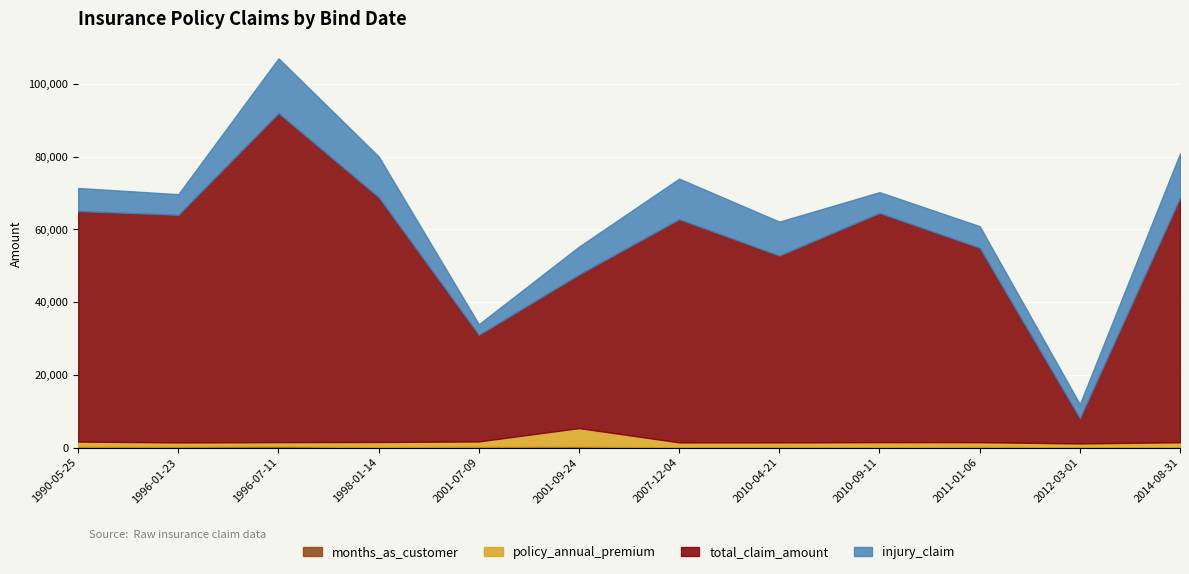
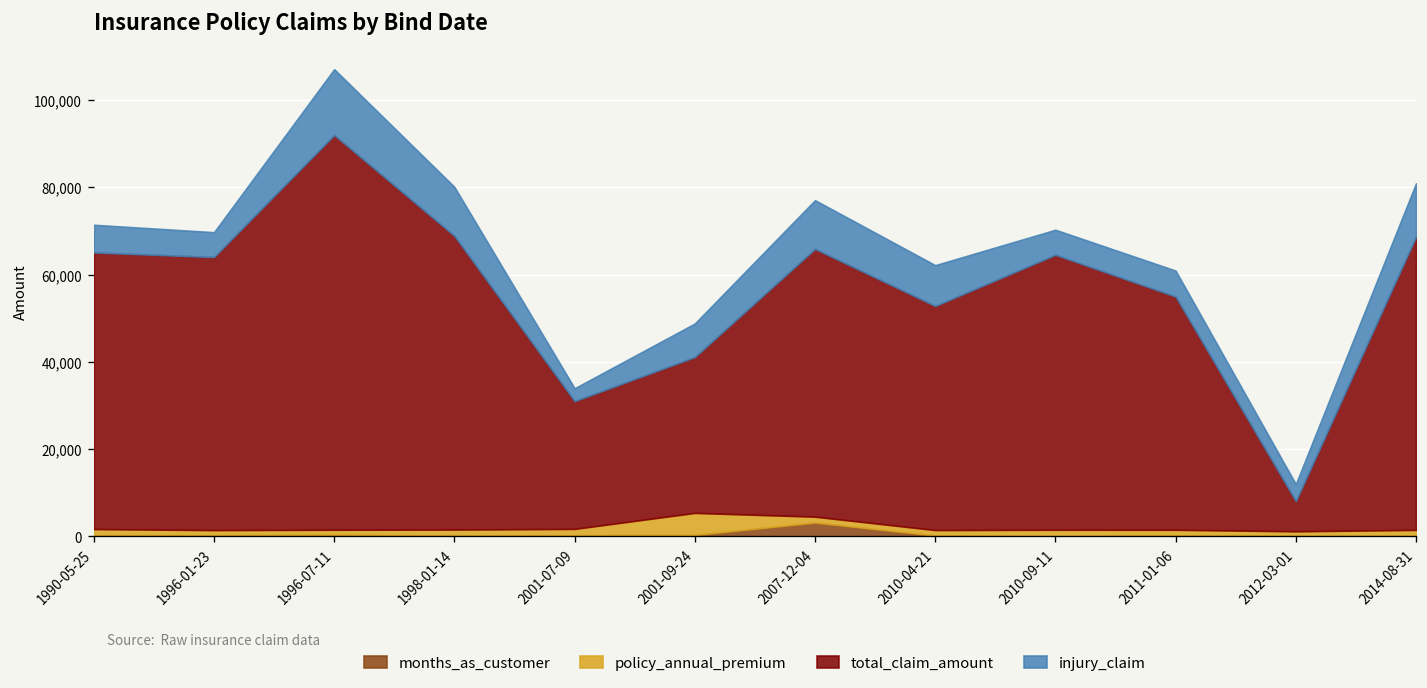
total_claim_amount, 2001-09-24: 42,000 -> 36,000
months_as_customer, 2007-12-04: 0 -> 3,000
